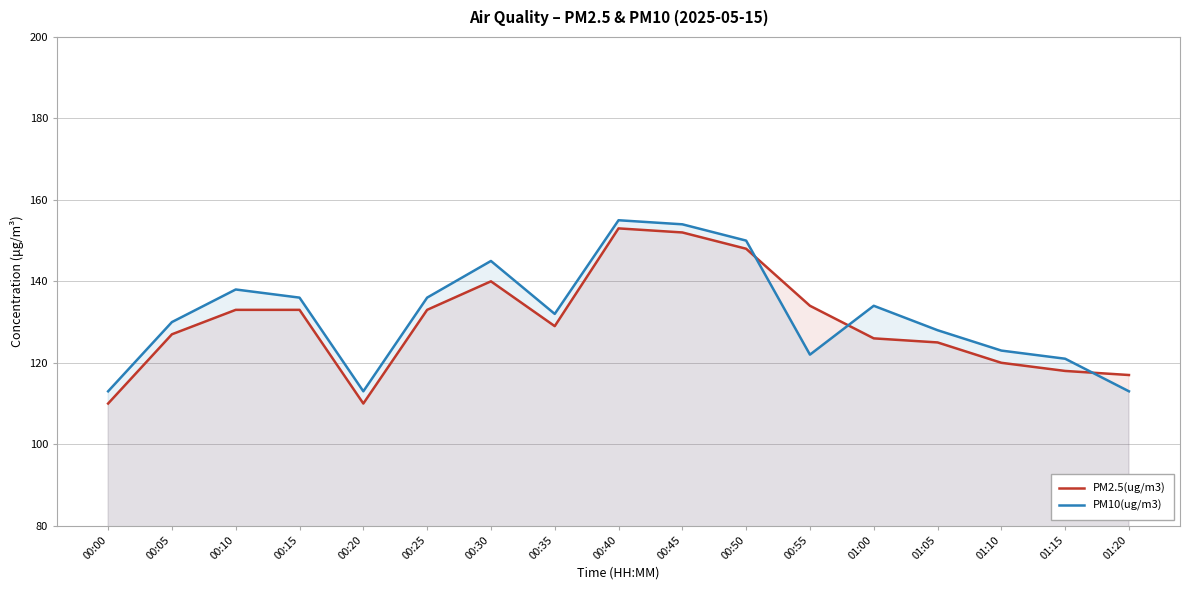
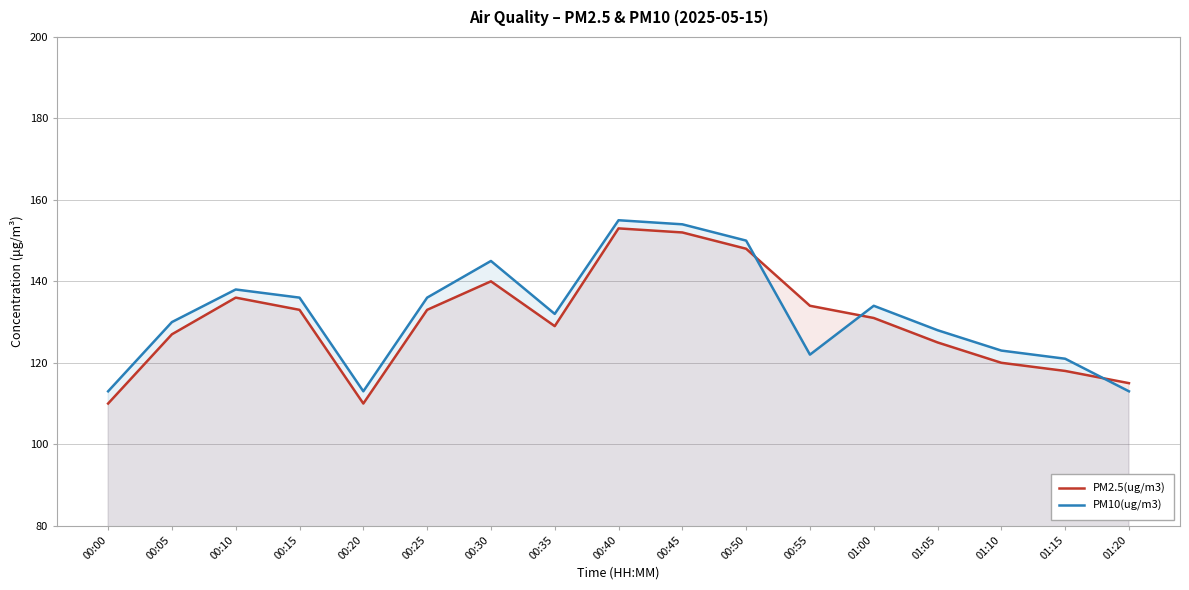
PM2.5(ug/m3), 00:10: 133 -> 136
PM2.5(ug/m3), 01:00: 126 -> 131
PM2.5(ug/m3), 01:20: 117 -> 115
